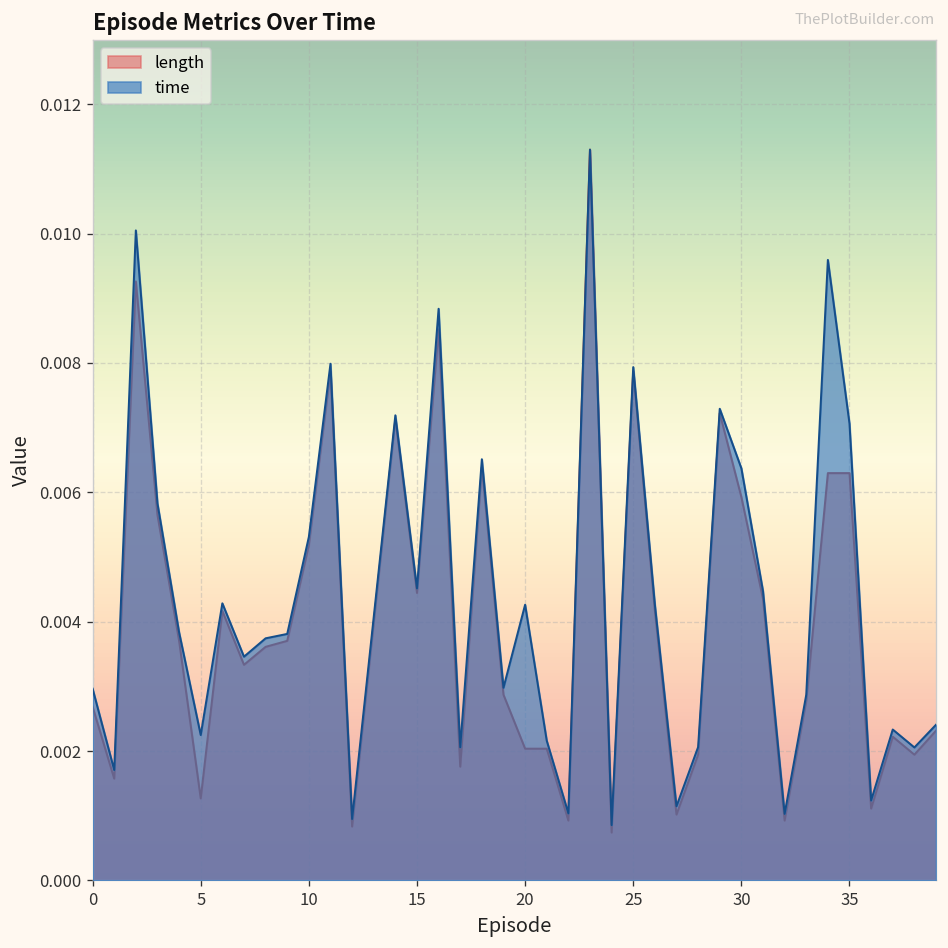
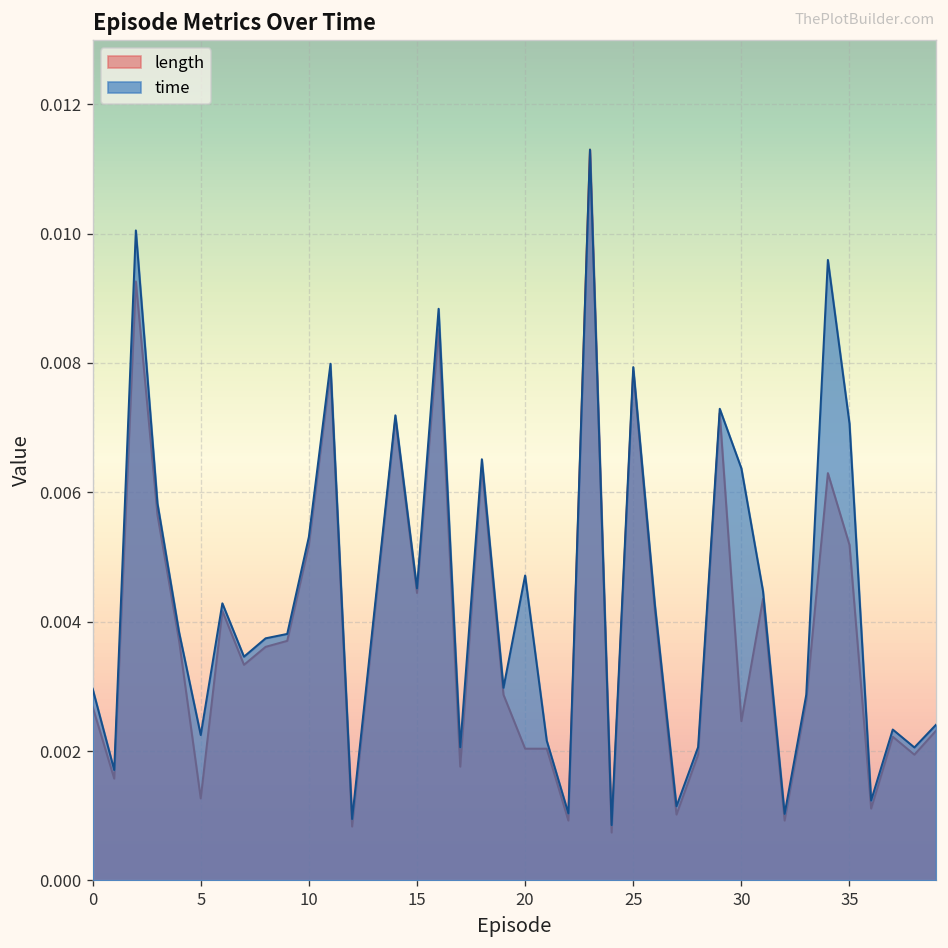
time, 20: 0.0043 -> 0.0047
length, 30: 0.0059 -> 0.0025
length, 35: 0.0063 -> 0.0052
